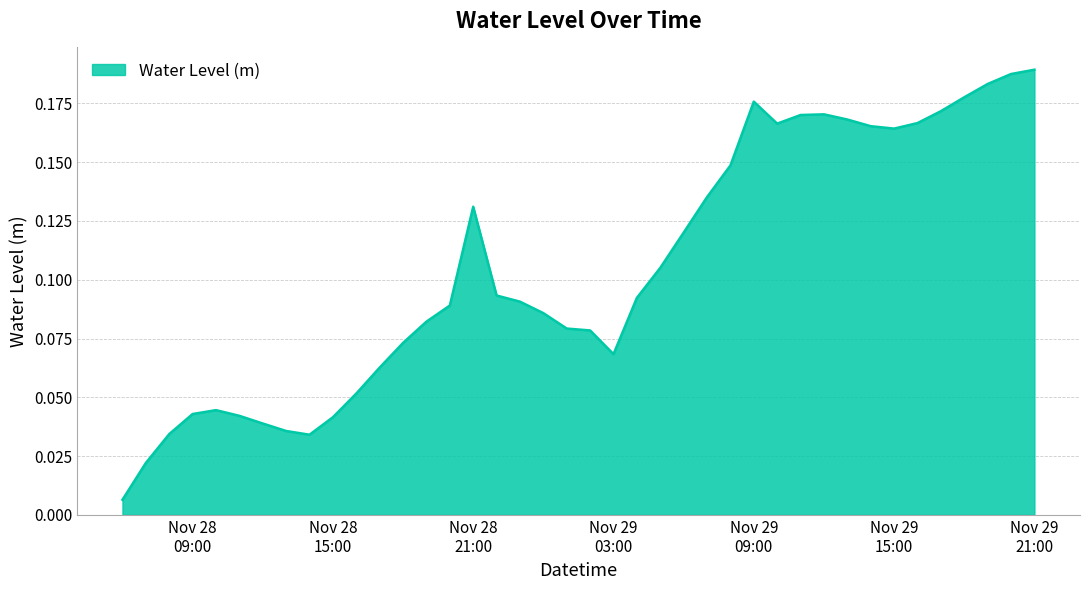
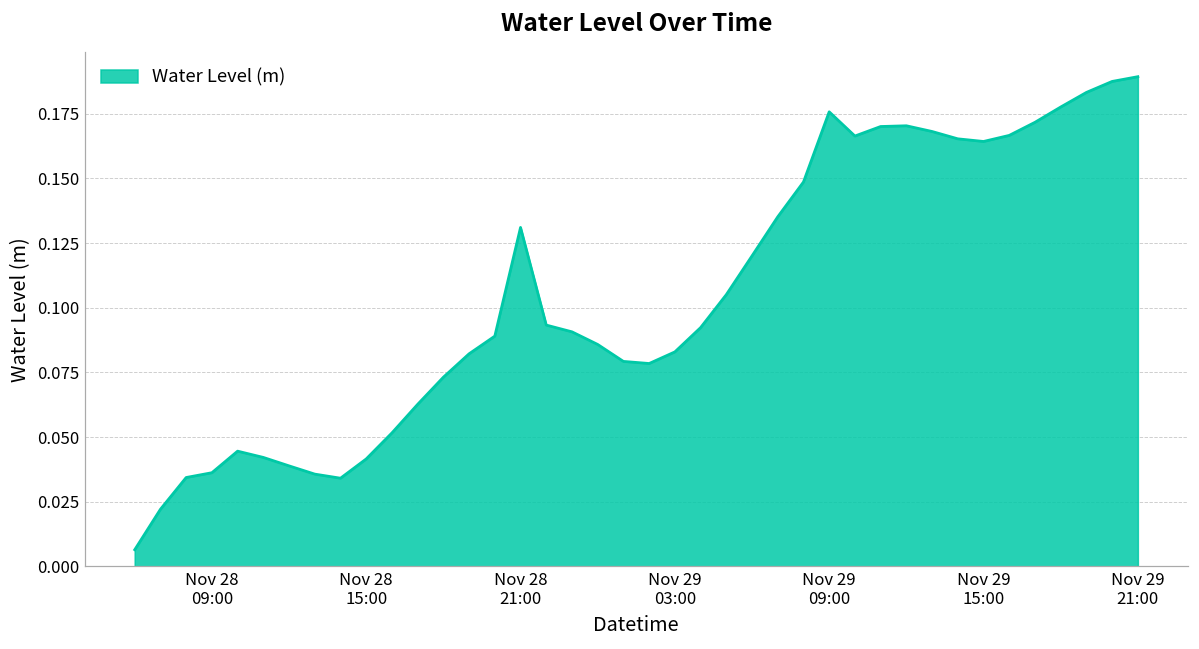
Nov 28 09:00: 0.043 -> 0.036
Nov 29 03:00: 0.068 -> 0.083
